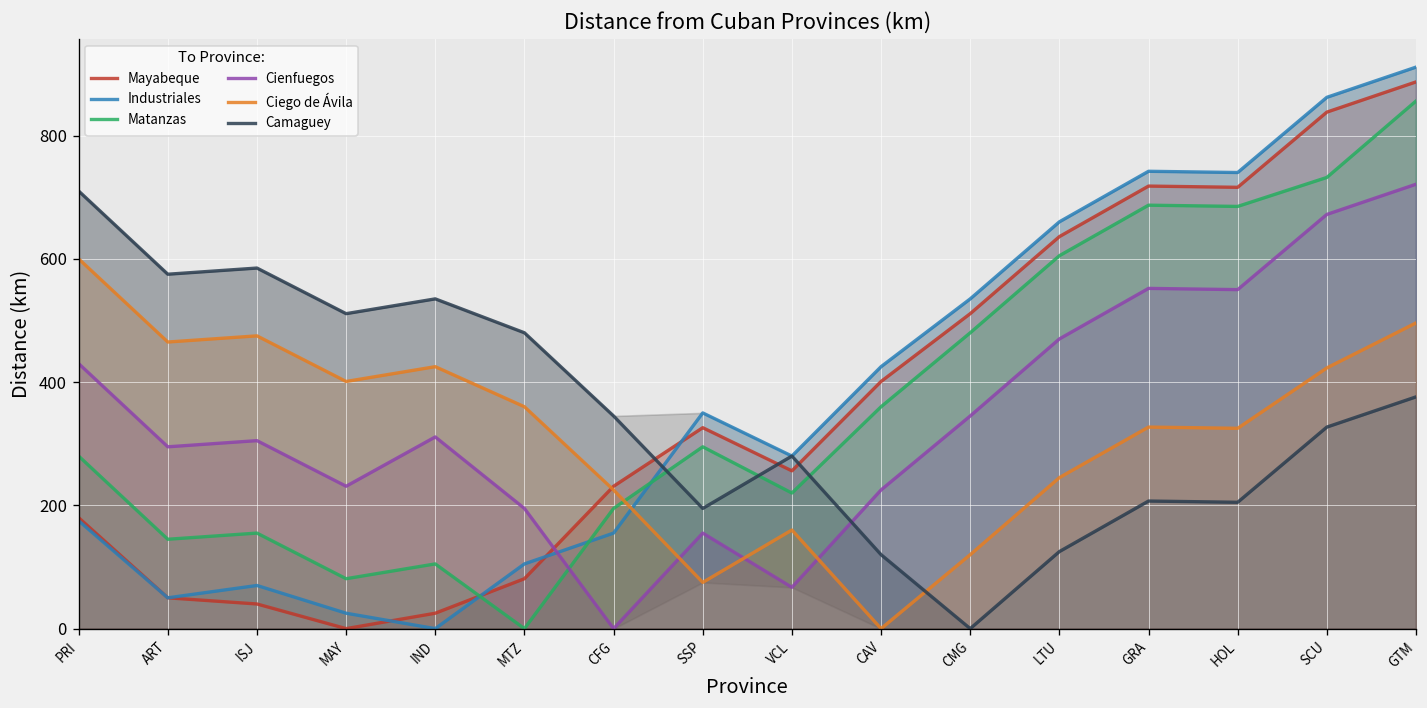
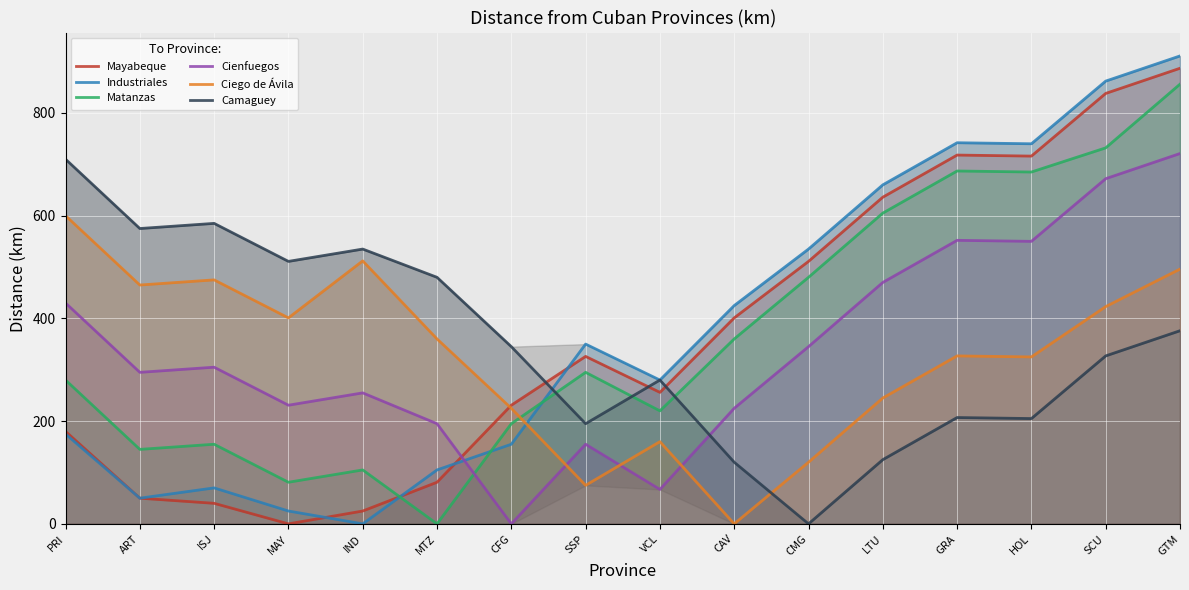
Cienfuegos, IND: 310 -> 260
Ciego de Ávila, IND: 430 -> 510
